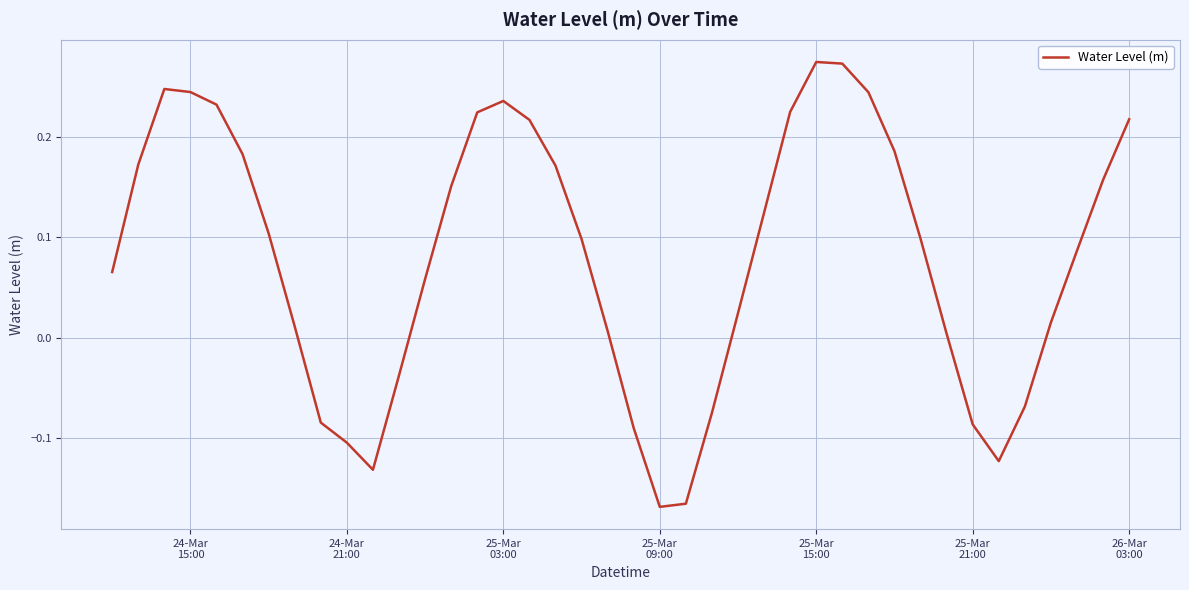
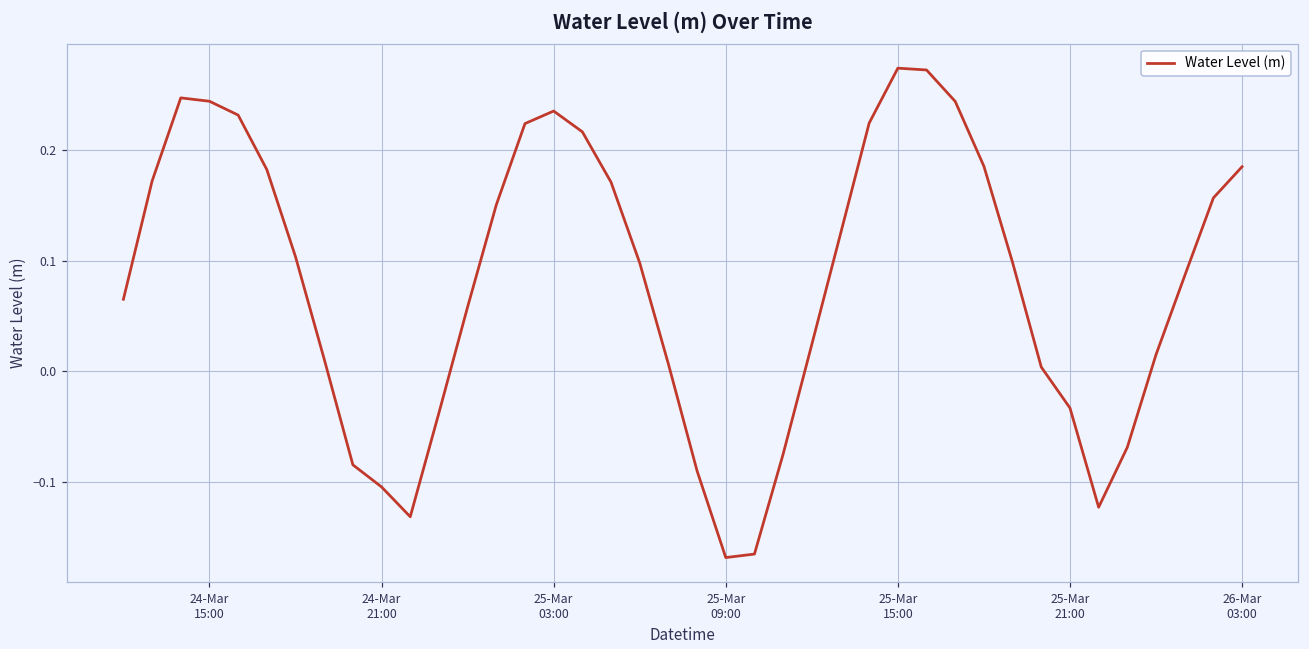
25-Mar 21:00: -0.086 -> -0.033
26-Mar 03:00: 0.217 -> 0.185
